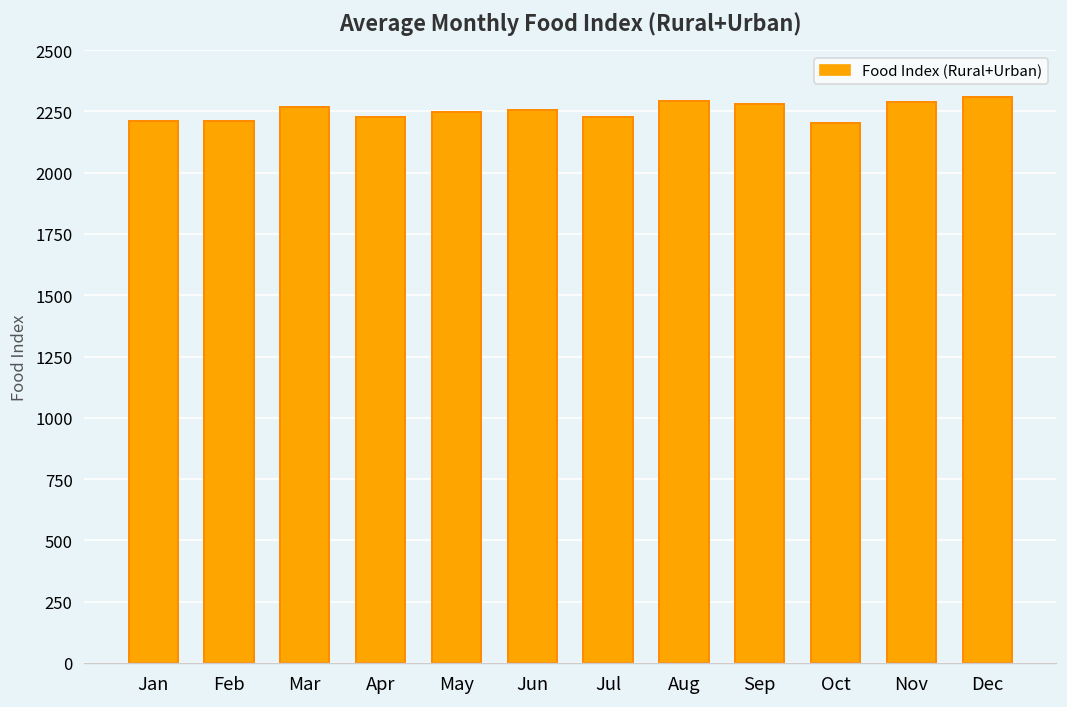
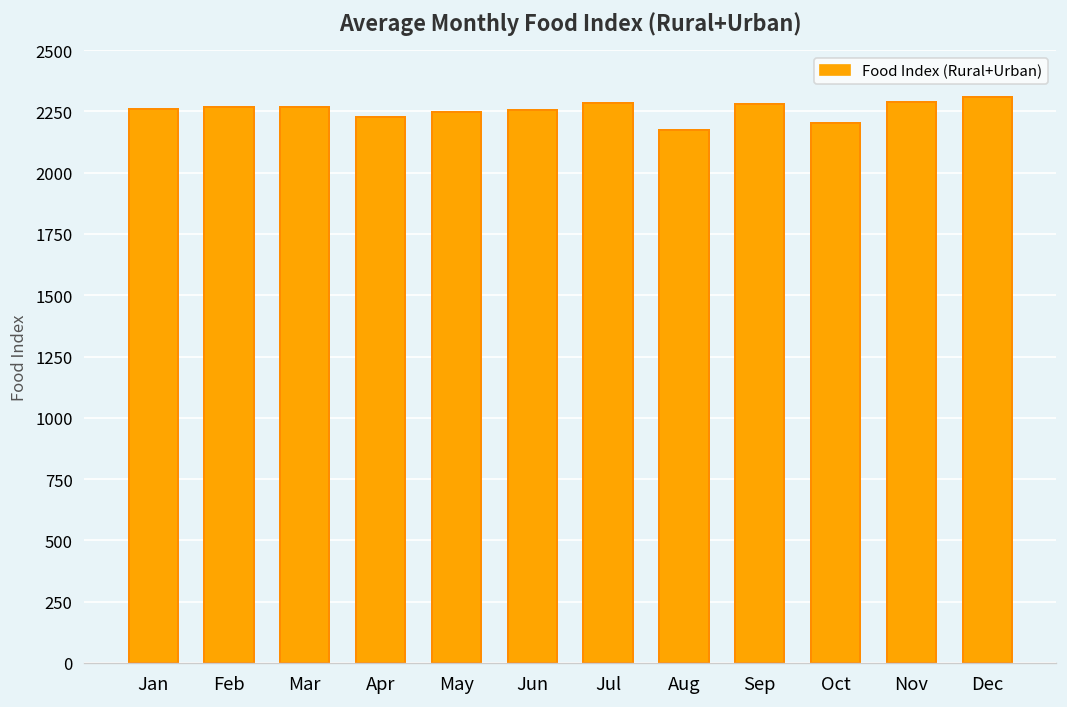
Jan: 2210 -> 2260
Feb: 2210 -> 2270
Jul: 2230 -> 2280
Aug: 2290 -> 2180
